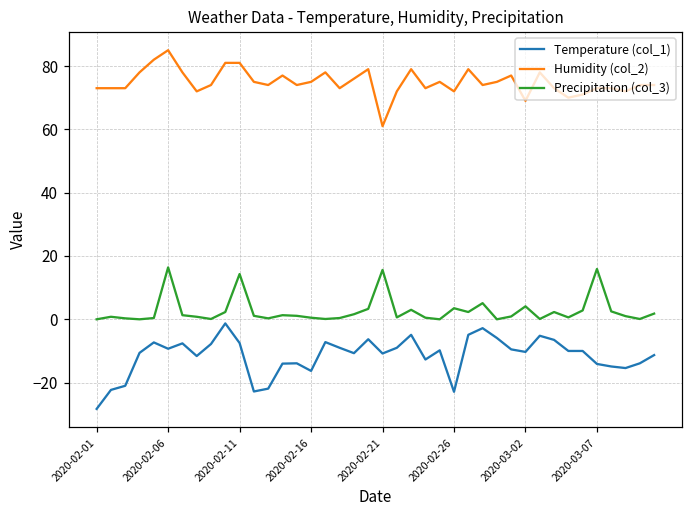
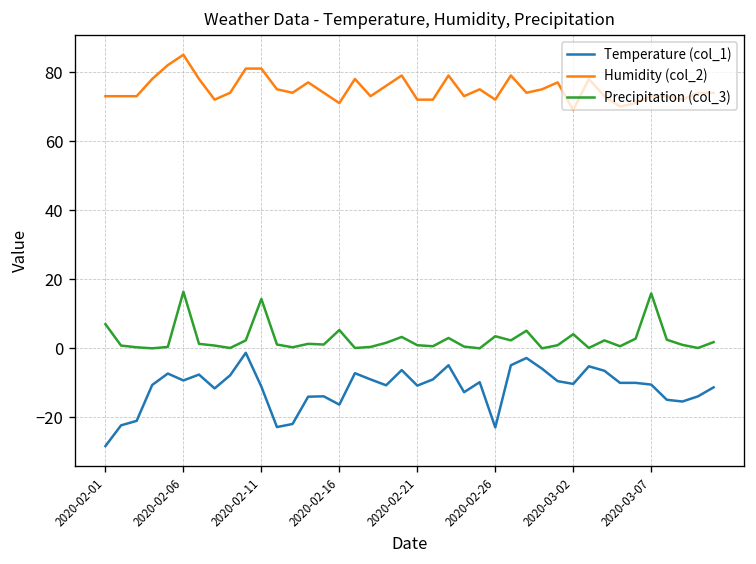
Precipitation (col_3), 2020-02-01: 0 -> 7
Temperature (col_1), 2020-02-11: -8 -> -11
Humidity (col_2), 2020-02-16: 75 -> 71
Precipitation (col_3), 2020-02-16: 1 -> 5
Humidity (col_2), 2020-02-21: 61 -> 72
Precipitation (col_3), 2020-02-21: 16 -> 1
Temperature (col_1), 2020-03-07: -14 -> -11
